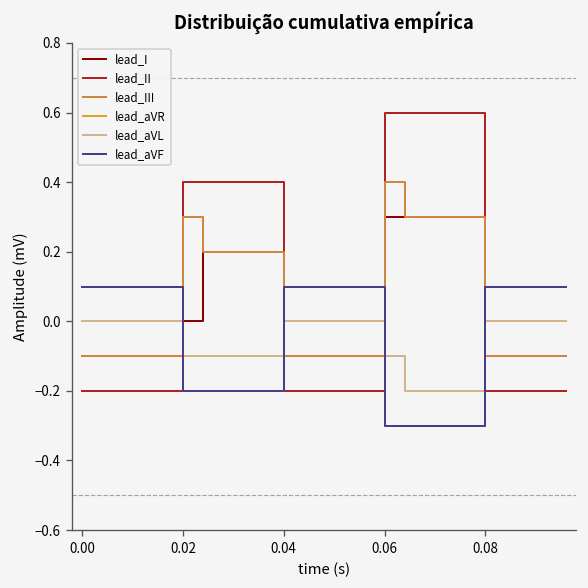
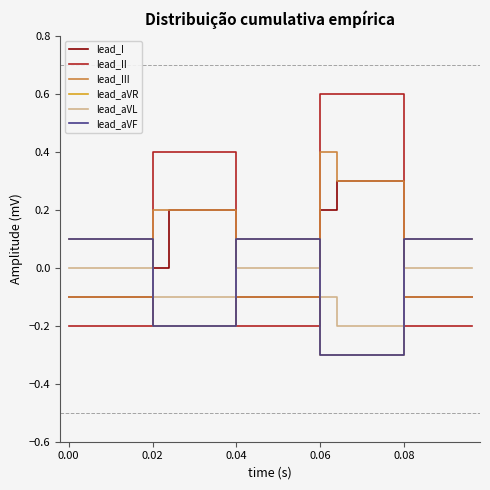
lead_III, 0.02: 0.3 -> 0.2
lead_I, 0.06: 0.3 -> 0.2
